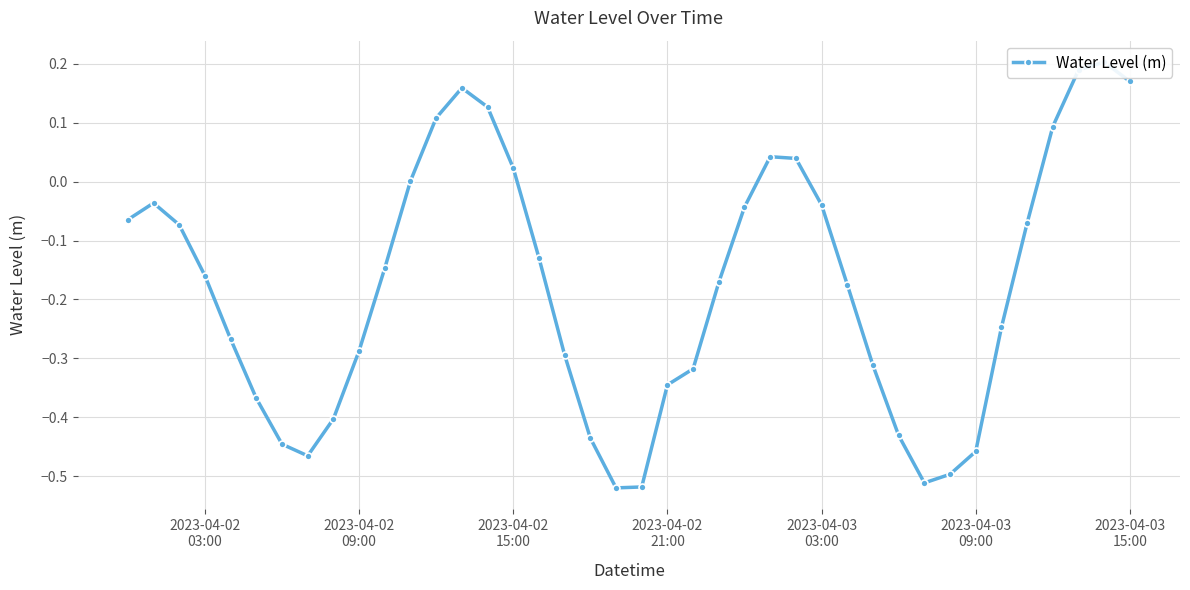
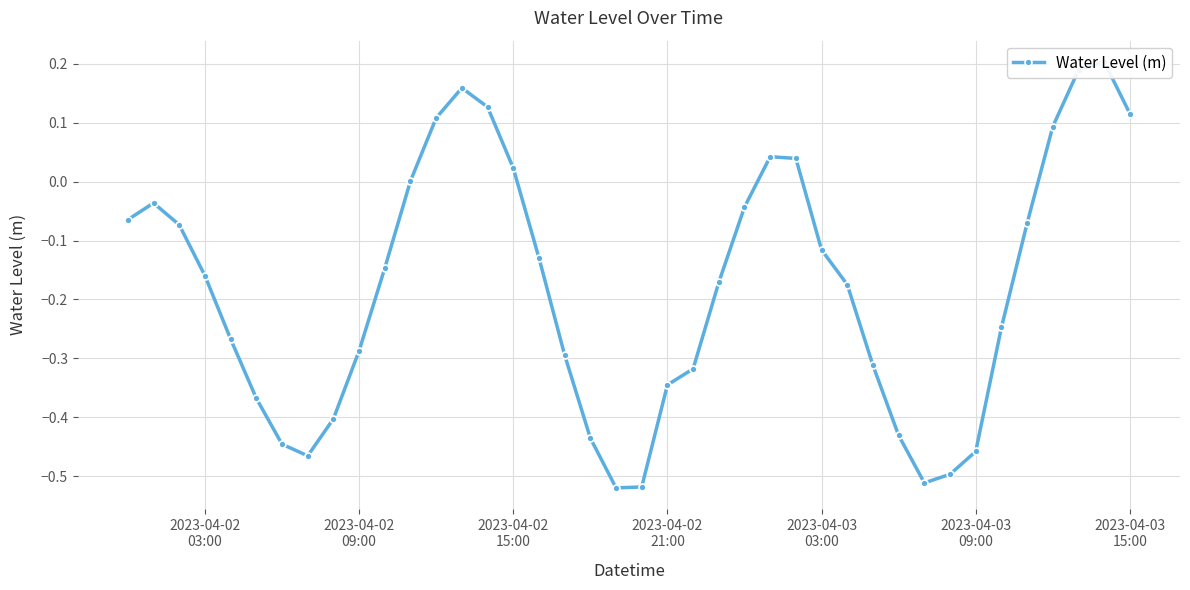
2023-04-03 03:00: -0.04 -> -0.12
2023-04-03 15:00: 0.17 -> 0.12
